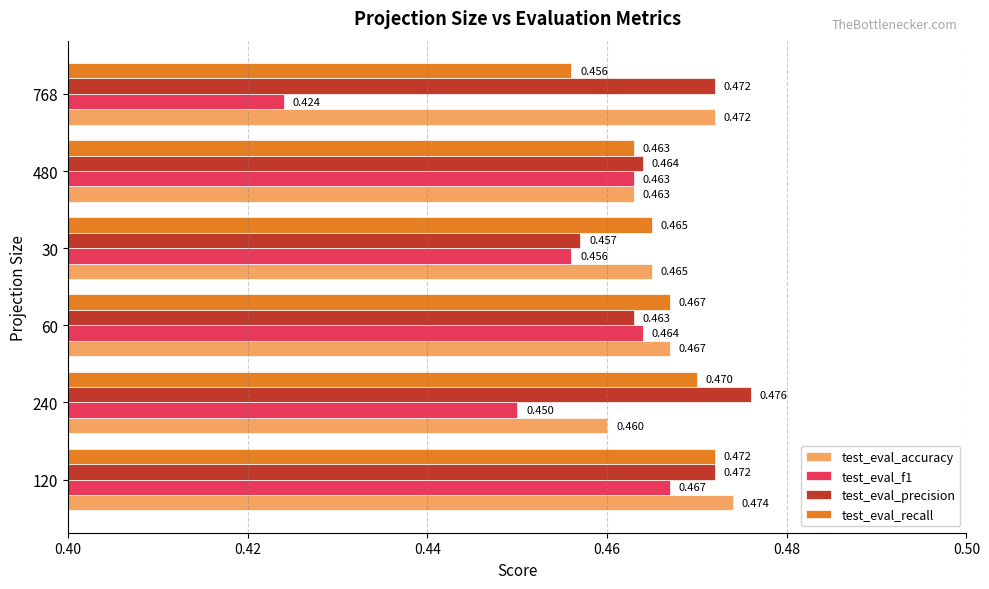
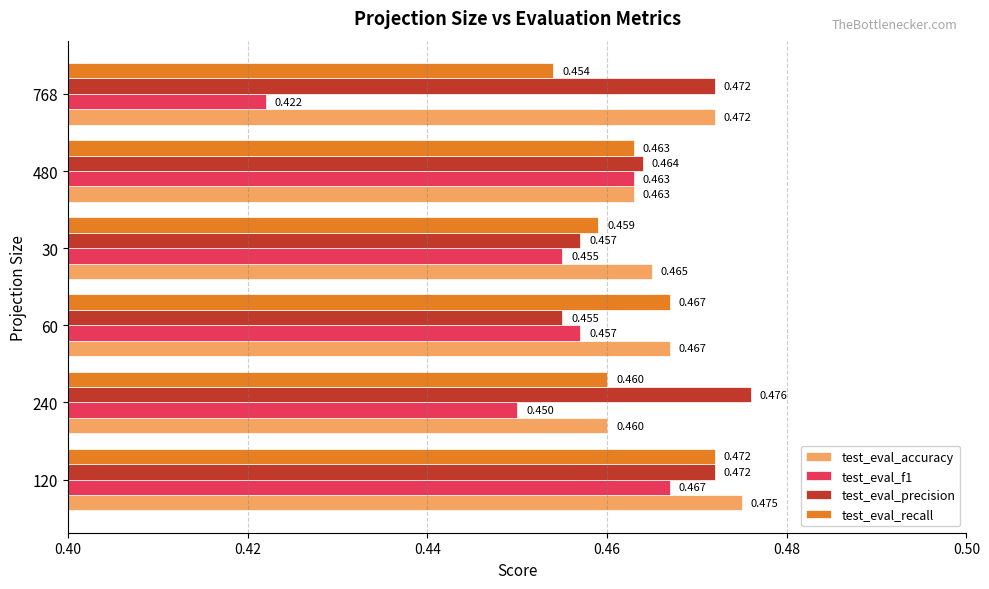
test_eval_recall, 768: 0.456 -> 0.454
test_eval_f1, 768: 0.424 -> 0.422
test_eval_recall, 30: 0.465 -> 0.459
test_eval_f1, 30: 0.456 -> 0.455
test_eval_precision, 60: 0.463 -> 0.455
test_eval_f1, 60: 0.464 -> 0.457
test_eval_recall, 240: 0.470 -> 0.460
test_eval_accuracy, 120: 0.474 -> 0.475
